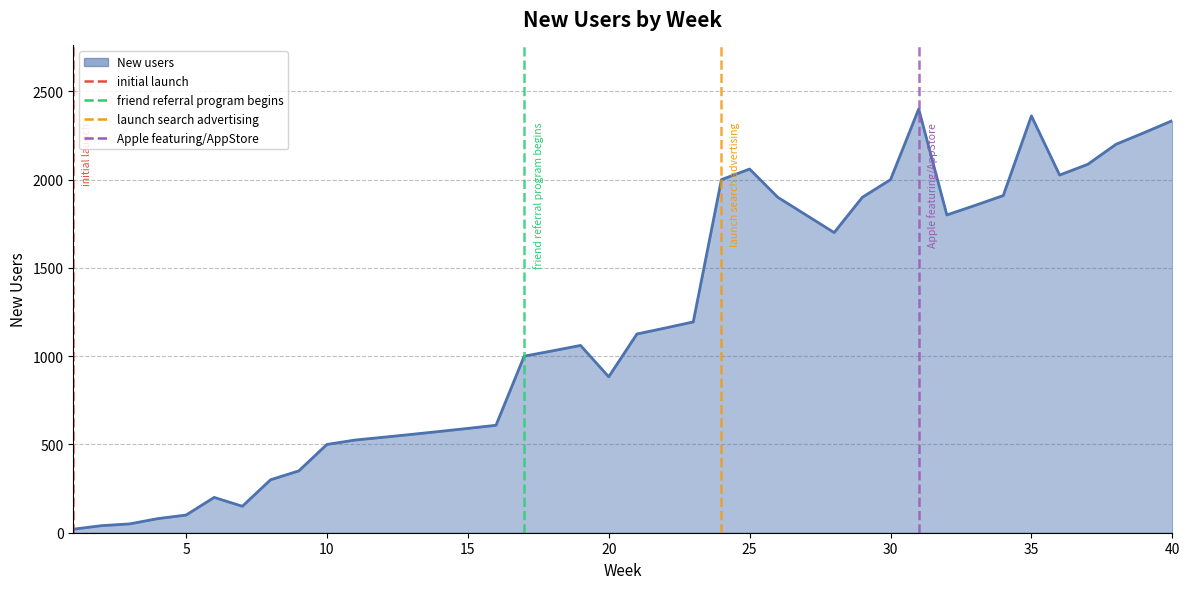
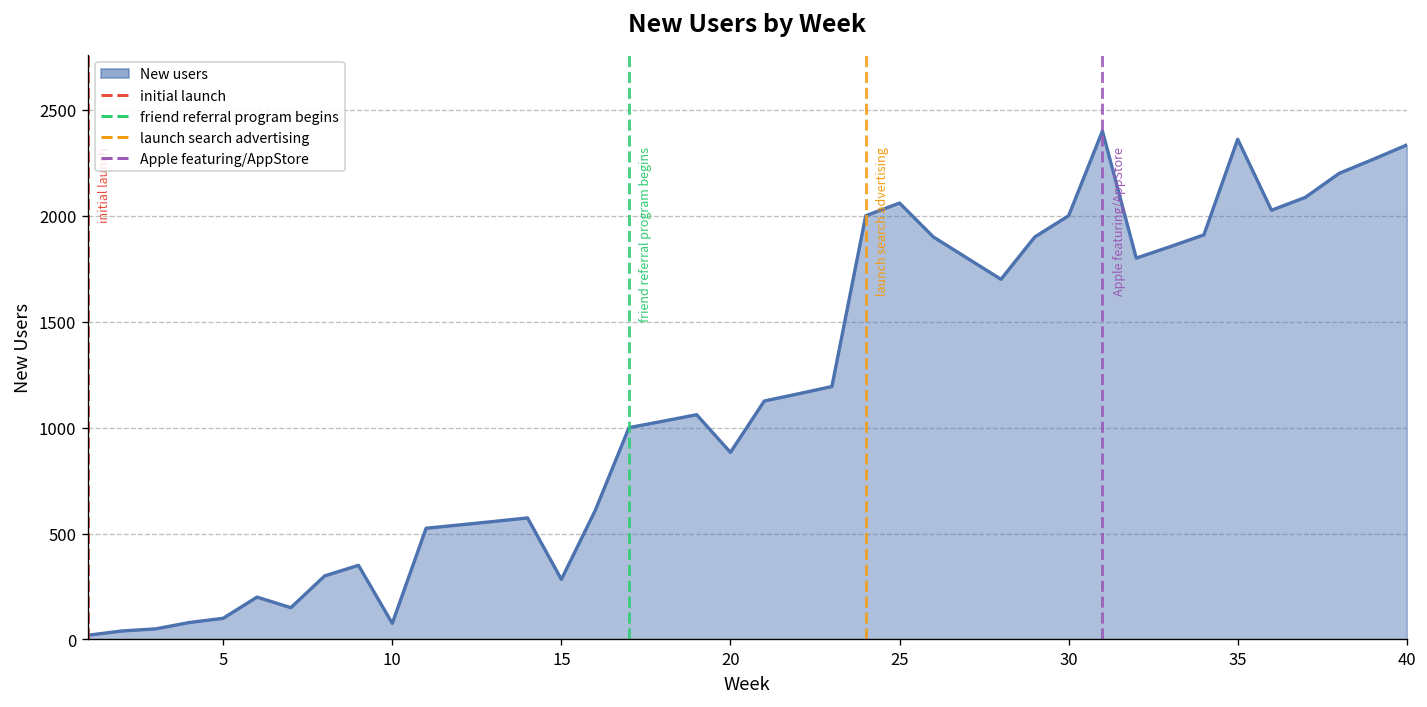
10: 500 -> 80
15: 590 -> 280
